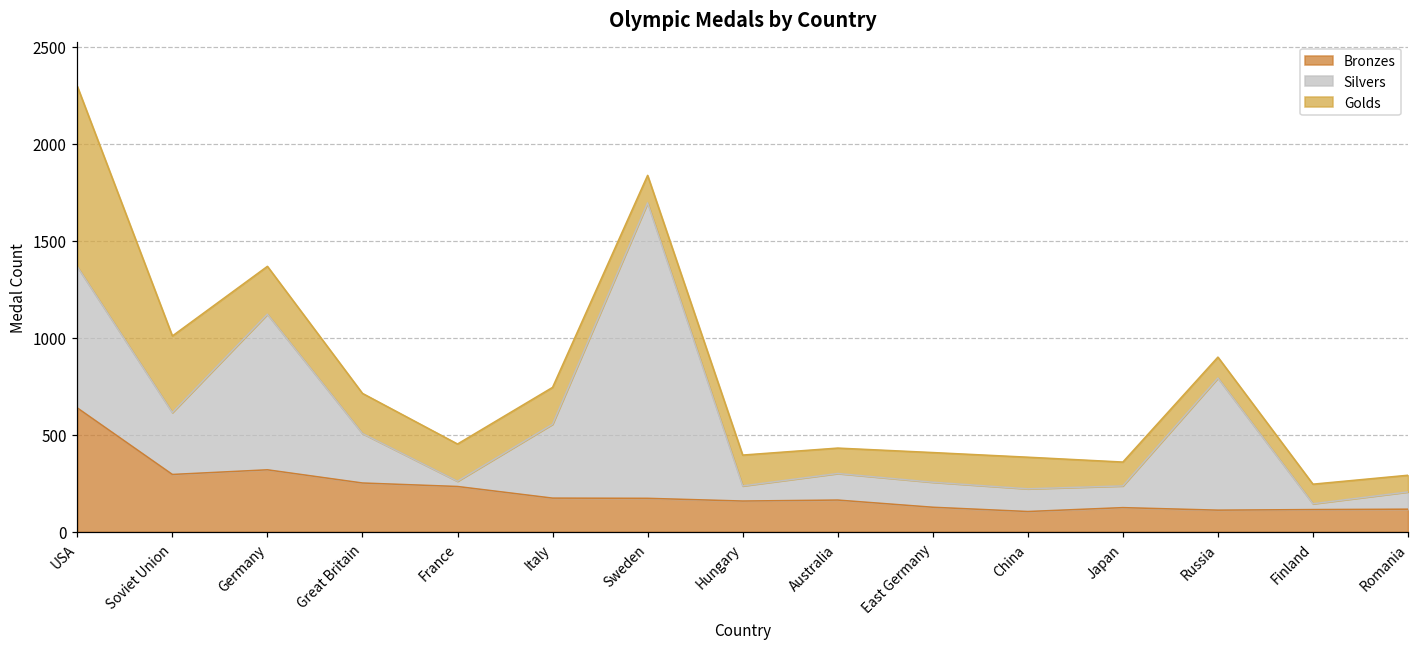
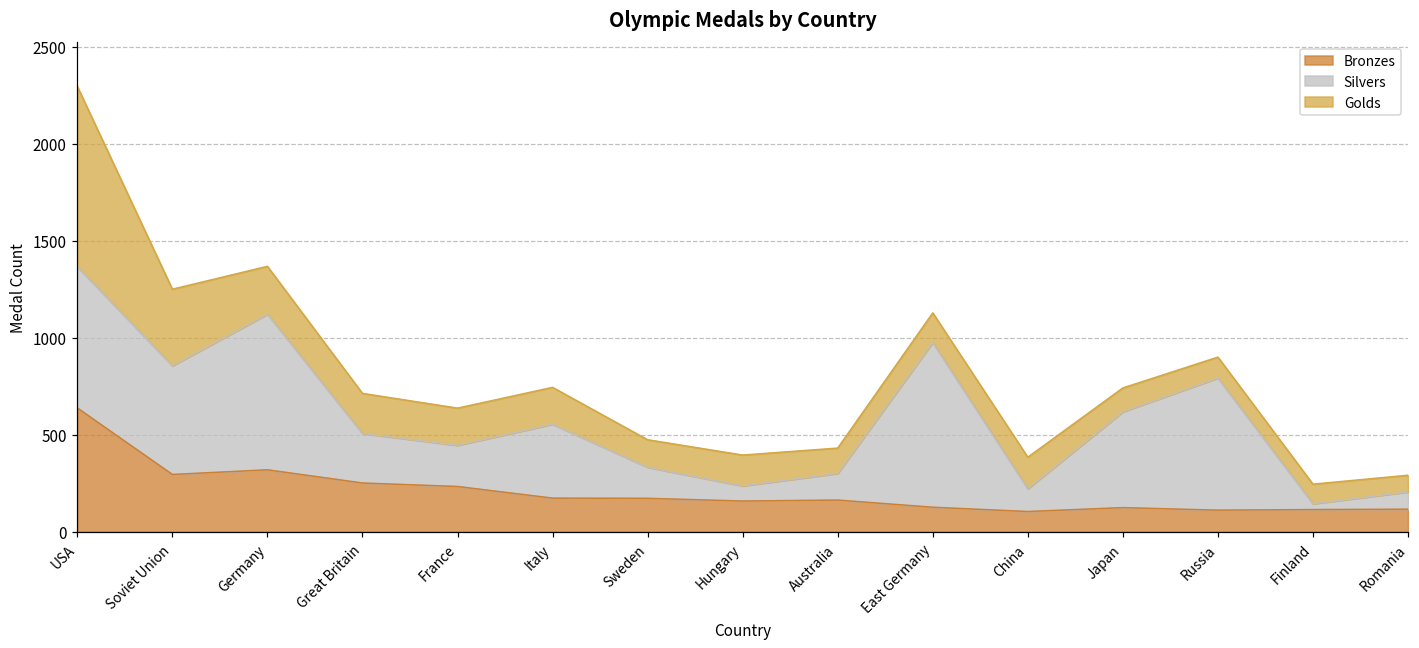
Silvers, Soviet Union: 320 -> 560
Silvers, France: 30 -> 210
Silvers, Sweden: 1520 -> 160
Silvers, East Germany: 130 -> 850
Silvers, Japan: 110 -> 490
